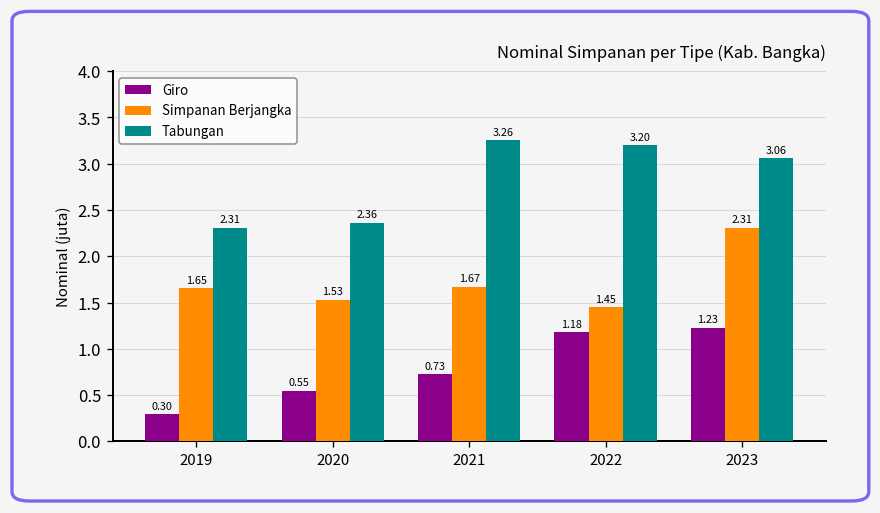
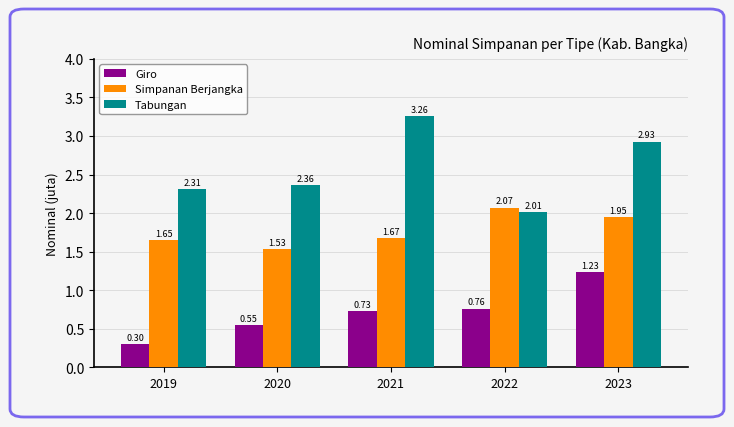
Giro, 2022: 1.18 -> 0.76
Simpanan Berjangka, 2022: 1.45 -> 2.07
Tabungan, 2022: 3.20 -> 2.01
Simpanan Berjangka, 2023: 2.31 -> 1.95
Tabungan, 2023: 3.06 -> 2.93
